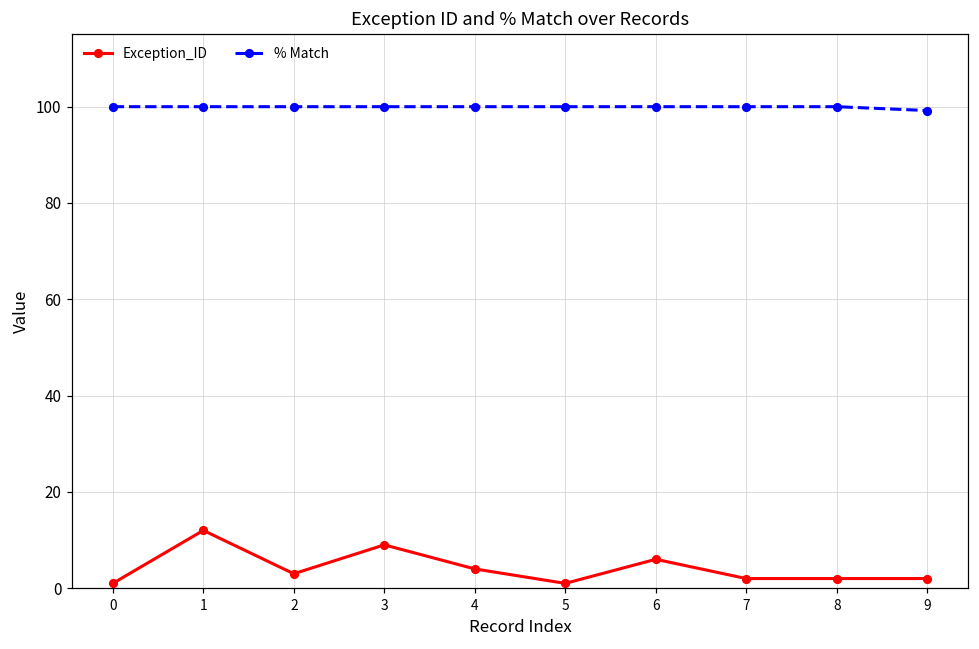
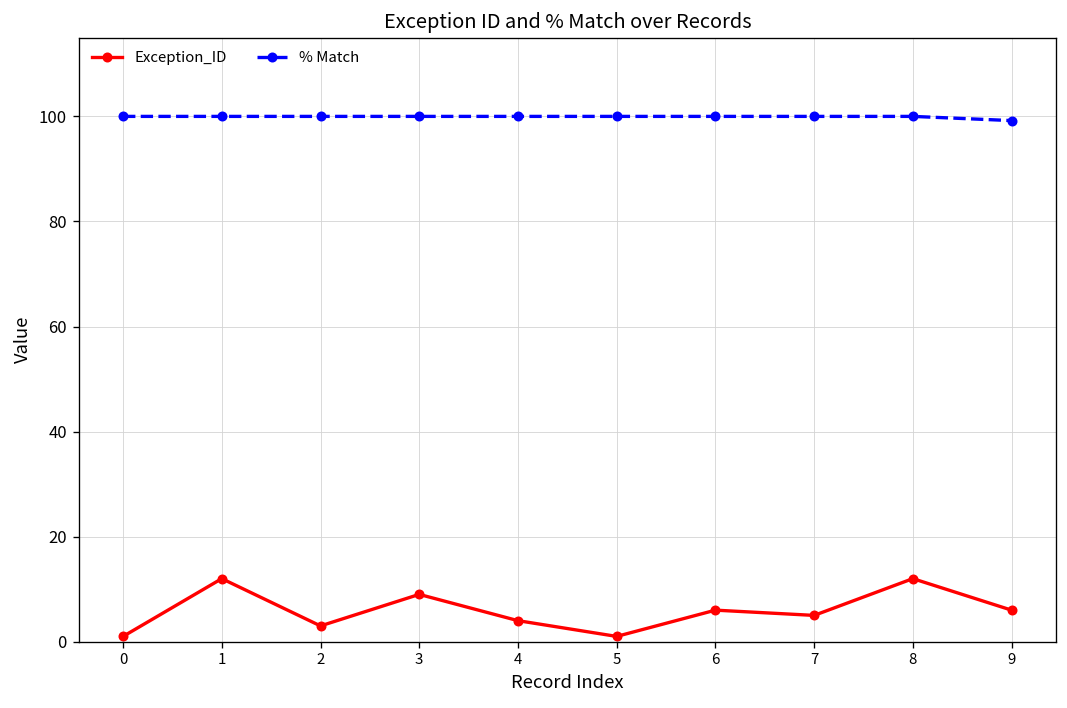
Exception_ID, 7: 2 -> 5
Exception_ID, 8: 2 -> 12
Exception_ID, 9: 2 -> 6
